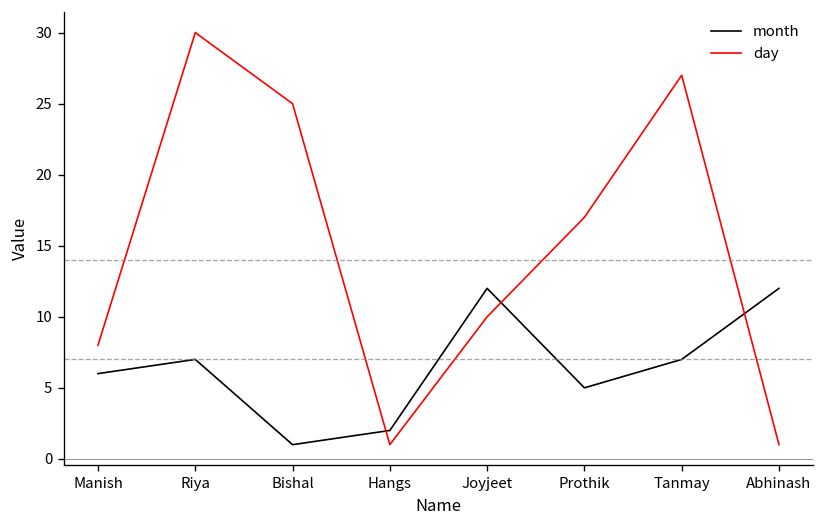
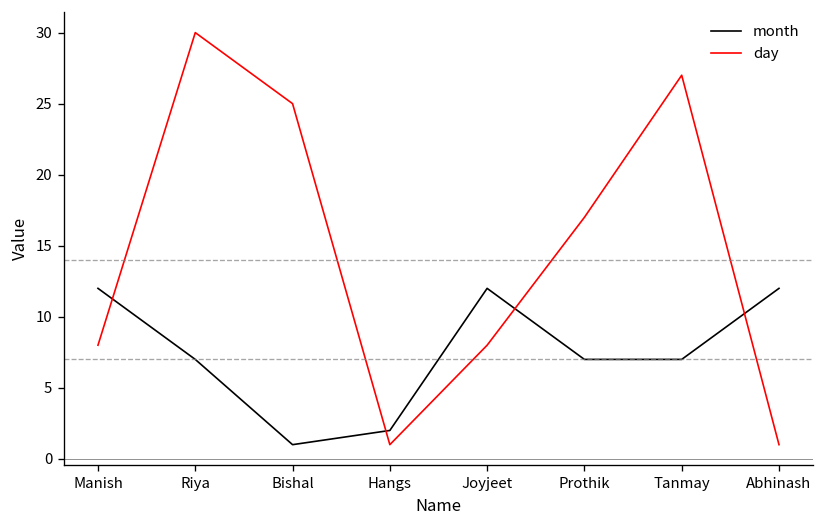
month, Manish: 6 -> 12
day, Joyjeet: 10 -> 8
month, Prothik: 5 -> 7
